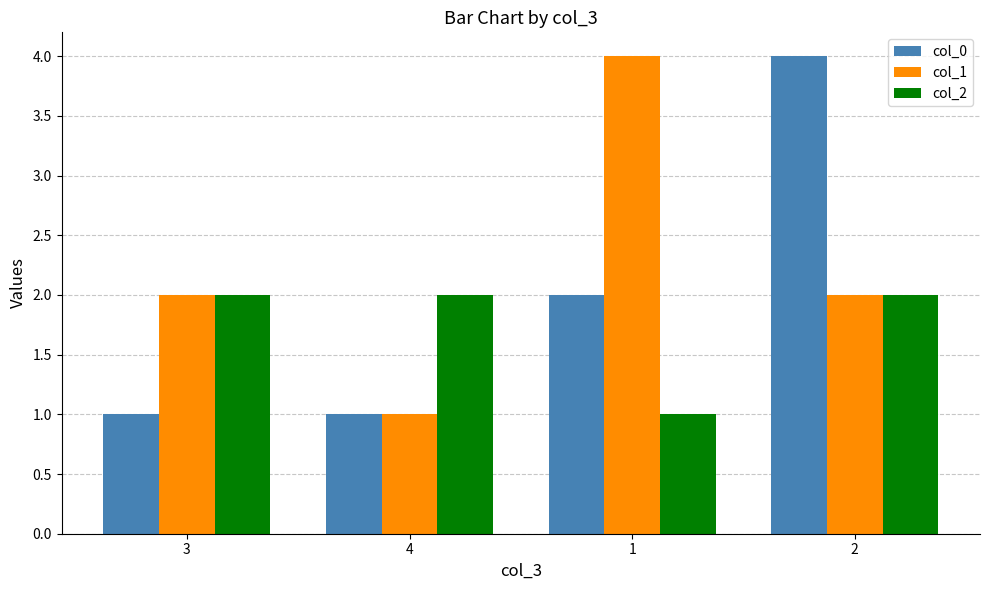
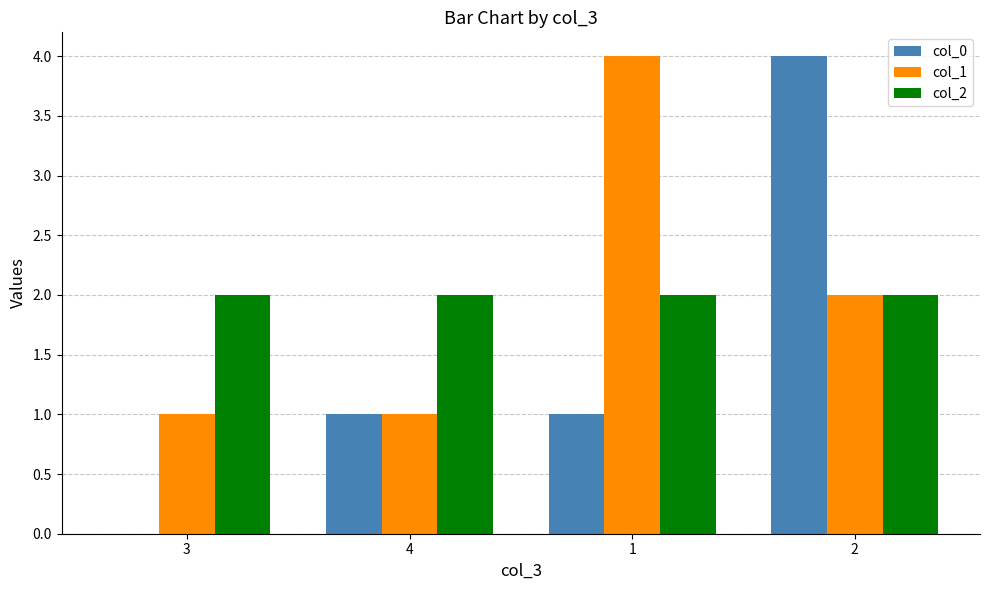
col_0, 3: 1 -> 0
col_1, 3: 2 -> 1
col_0, 1: 2 -> 1
col_2, 1: 1 -> 2
